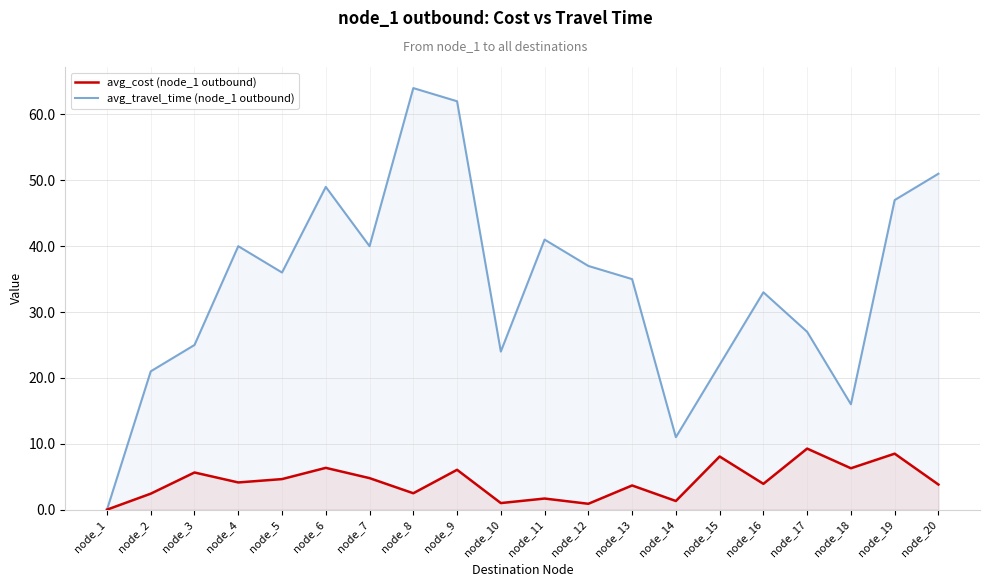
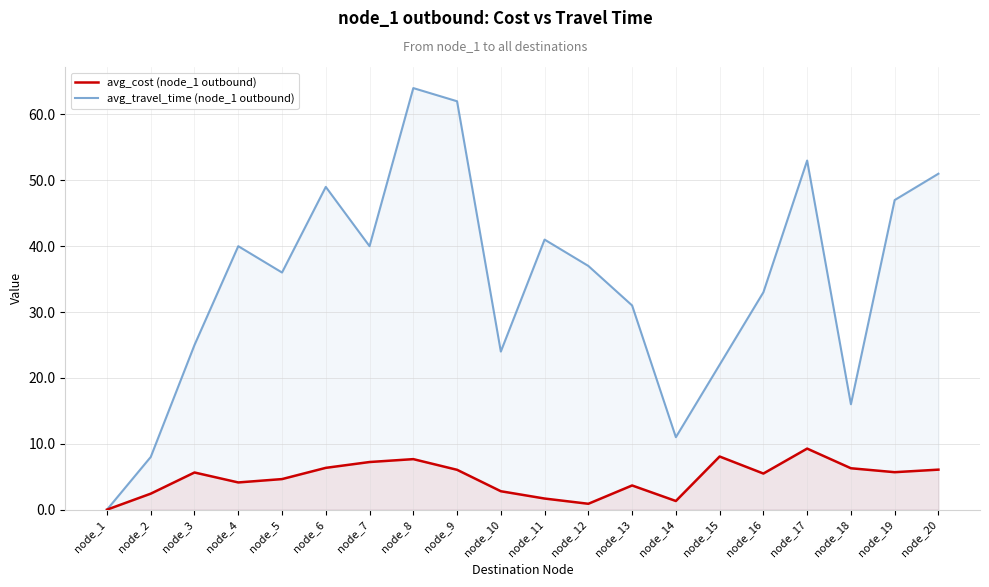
avg_travel_time (node_1 outbound), node_2: 21 -> 8
avg_cost (node_1 outbound), node_7: 5 -> 7
avg_cost (node_1 outbound), node_8: 2 -> 8
avg_cost (node_1 outbound), node_10: 1 -> 3
avg_travel_time (node_1 outbound), node_13: 35 -> 31
avg_cost (node_1 outbound), node_16: 4 -> 5
avg_travel_time (node_1 outbound), node_17: 27 -> 53
avg_cost (node_1 outbound), node_19: 8 -> 6
avg_cost (node_1 outbound), node_20: 4 -> 6
